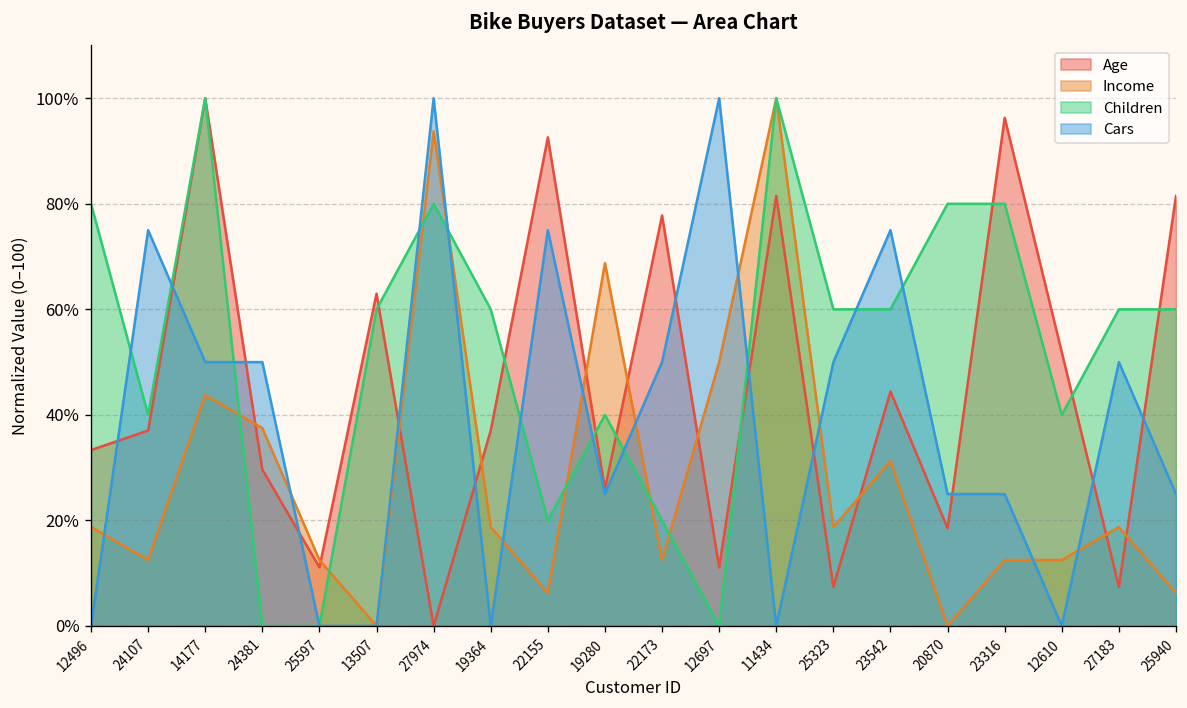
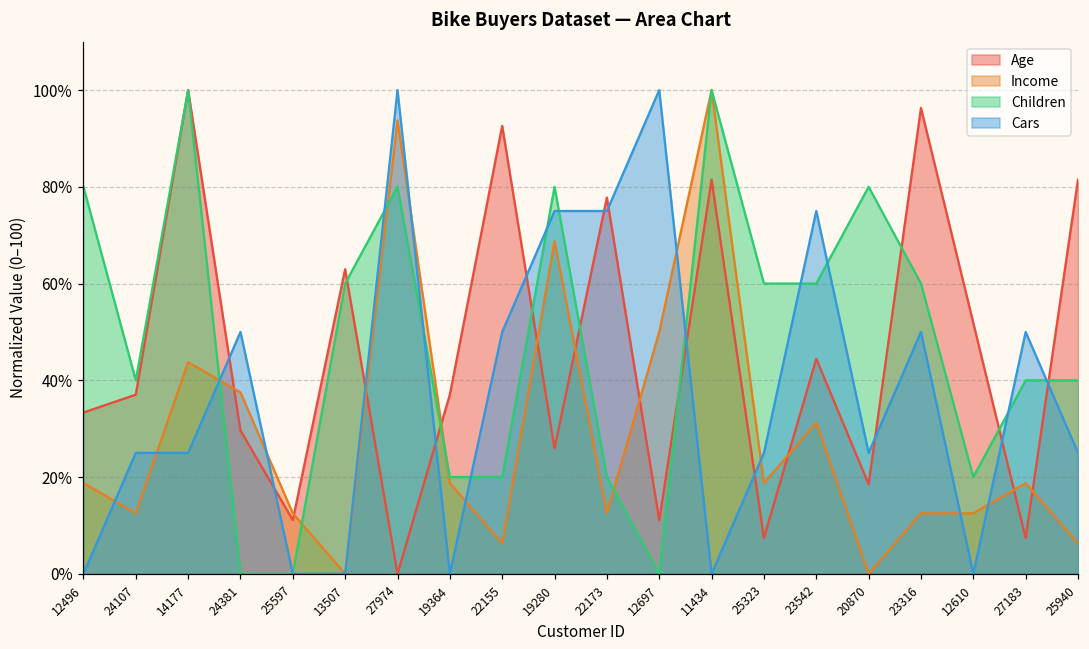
Cars, 24107: 75% -> 25%
Cars, 14177: 50% -> 25%
Children, 19364: 60% -> 20%
Cars, 22155: 75% -> 50%
Children, 19280: 40% -> 80%
Cars, 19280: 25% -> 75%
Cars, 22173: 50% -> 75%
Cars, 25323: 50% -> 25%
Children, 23316: 80% -> 60%
Cars, 23316: 25% -> 50%
Children, 12610: 40% -> 20%
Children, 27183: 60% -> 40%
Children, 25940: 60% -> 40%
